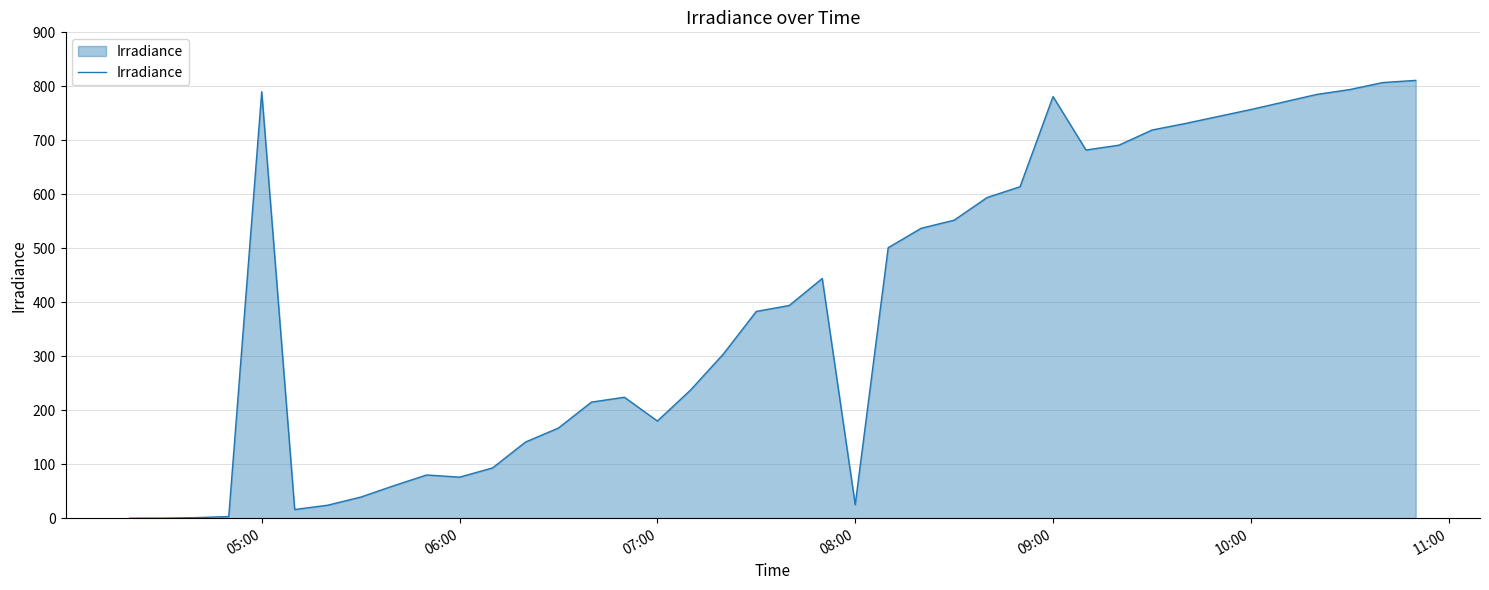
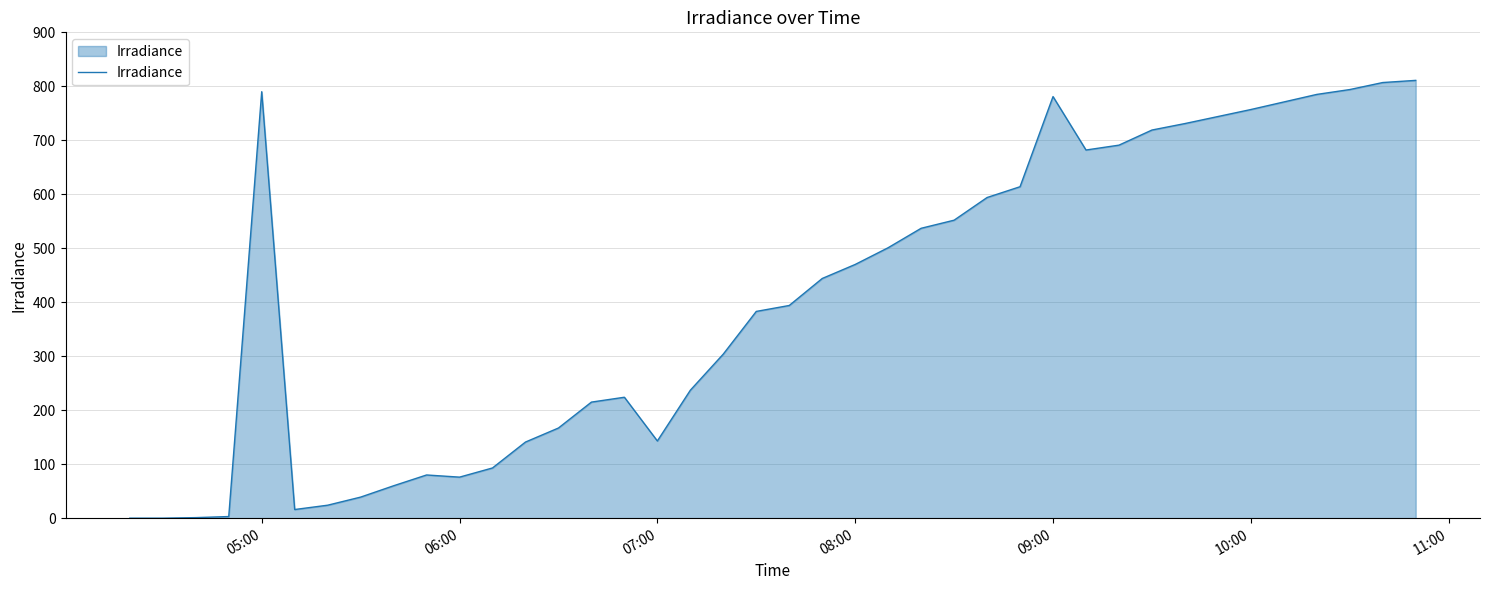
07:00: 180 -> 140
08:00: 30 -> 470
